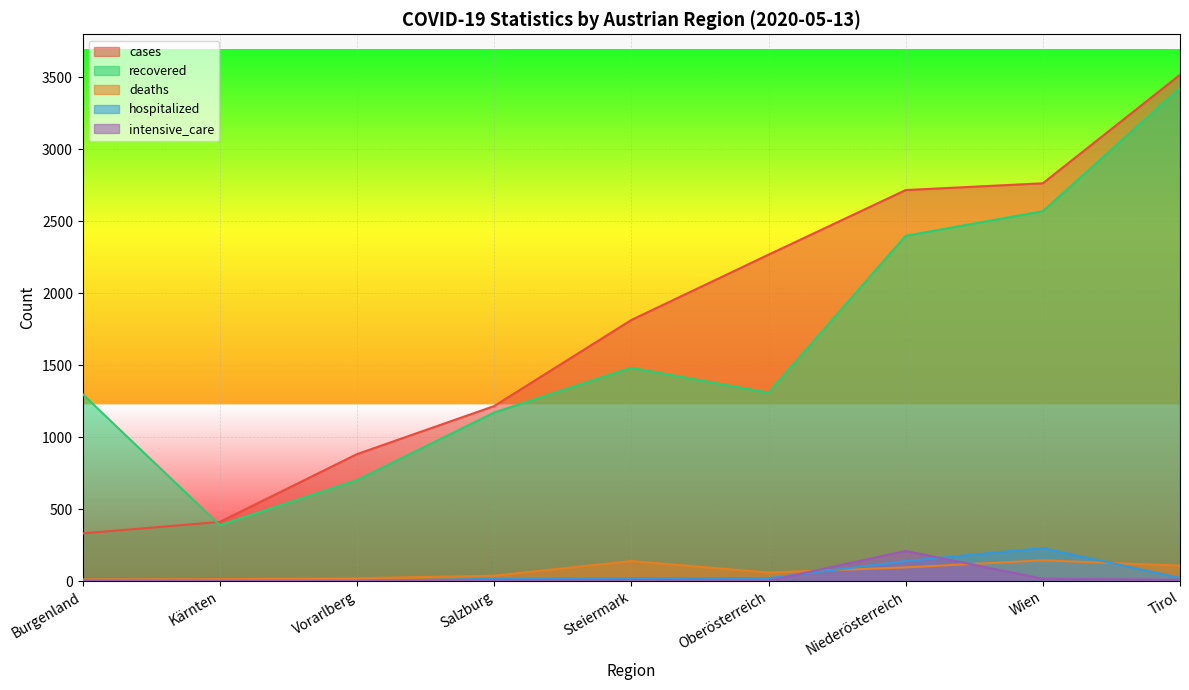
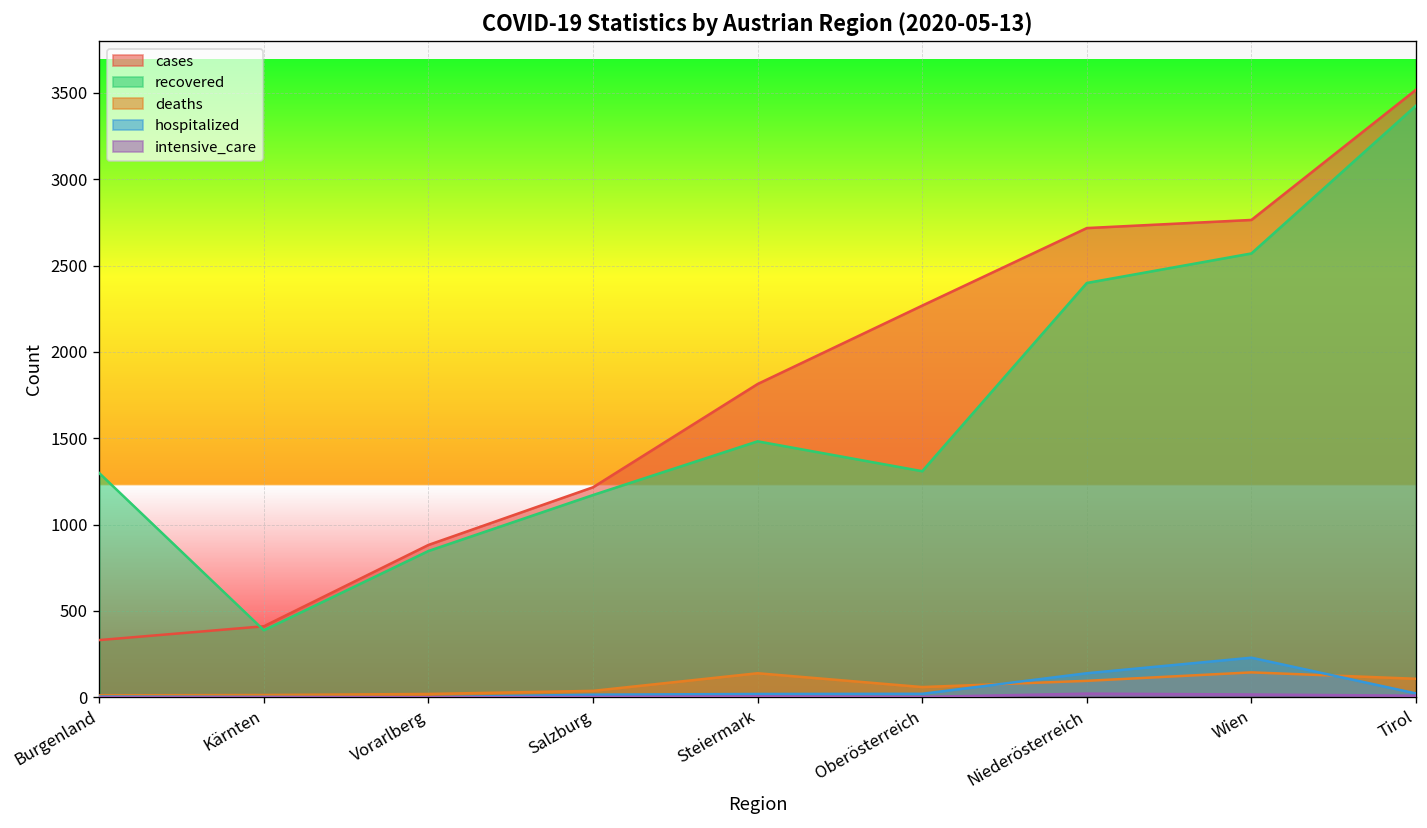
recovered, Vorarlberg: 700 -> 850
intensive_care, Niederösterreich: 210 -> 20
